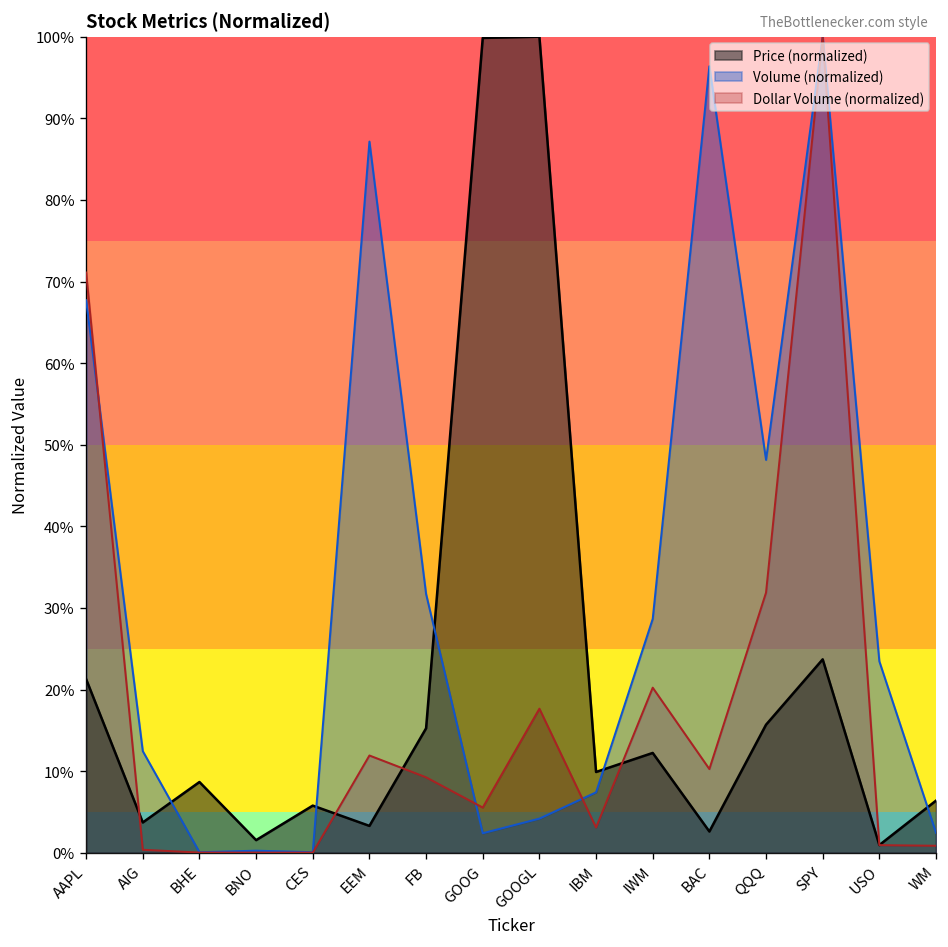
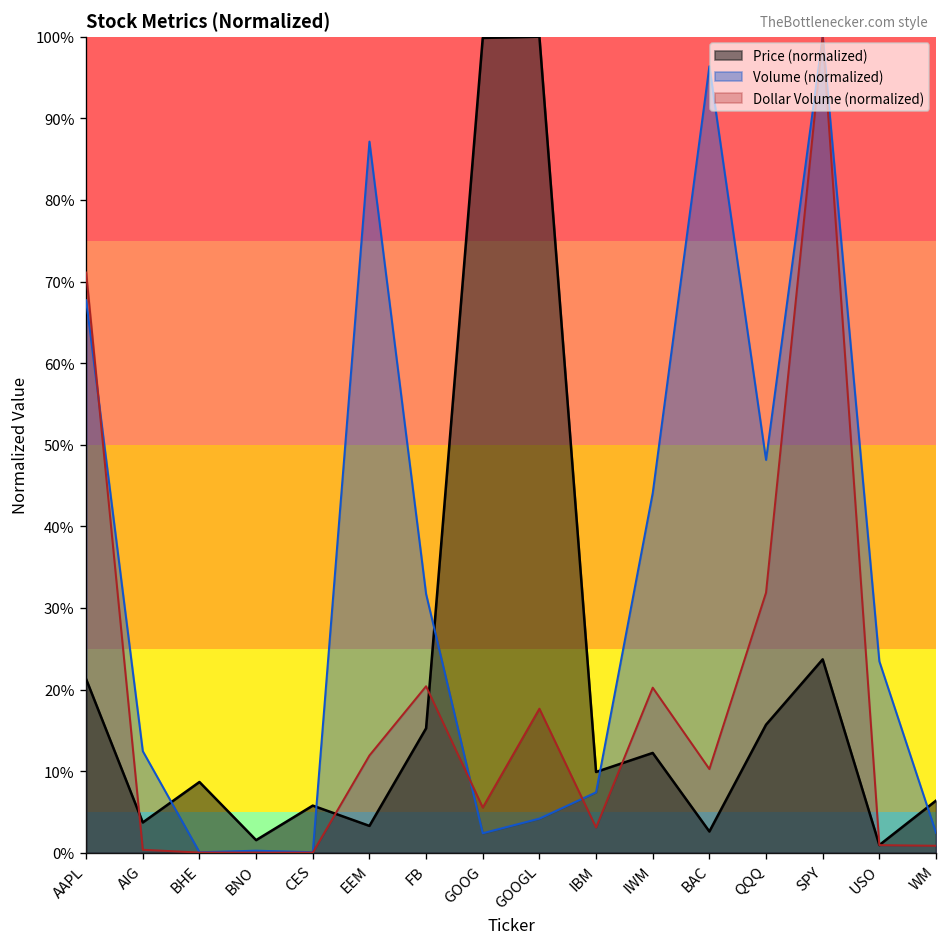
Dollar Volume (normalized), FB: 9% -> 20%
Volume (normalized), IWM: 29% -> 44%
